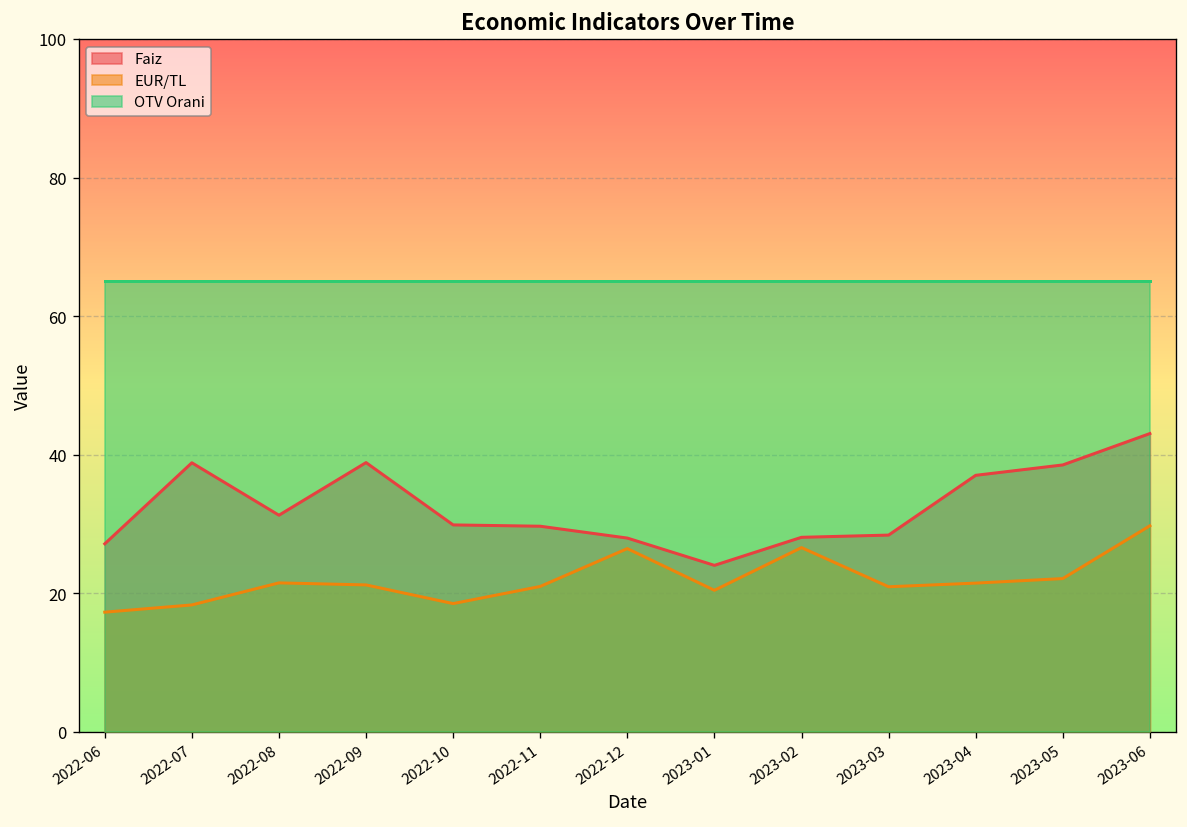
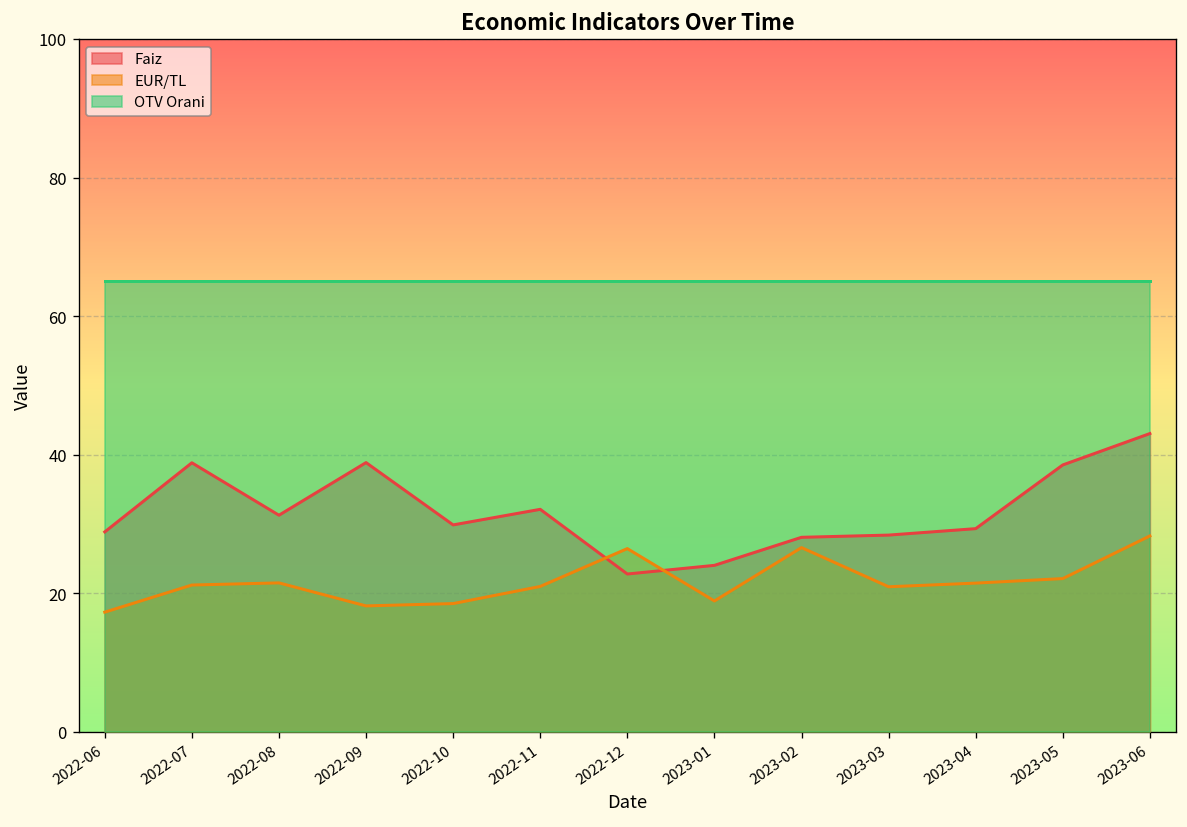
Faiz, 2022-06: 27 -> 29
EUR/TL, 2022-07: 18 -> 21
EUR/TL, 2022-09: 21 -> 18
Faiz, 2022-11: 30 -> 32
Faiz, 2022-12: 28 -> 23
EUR/TL, 2023-01: 20 -> 19
Faiz, 2023-04: 37 -> 29
EUR/TL, 2023-06: 30 -> 28
